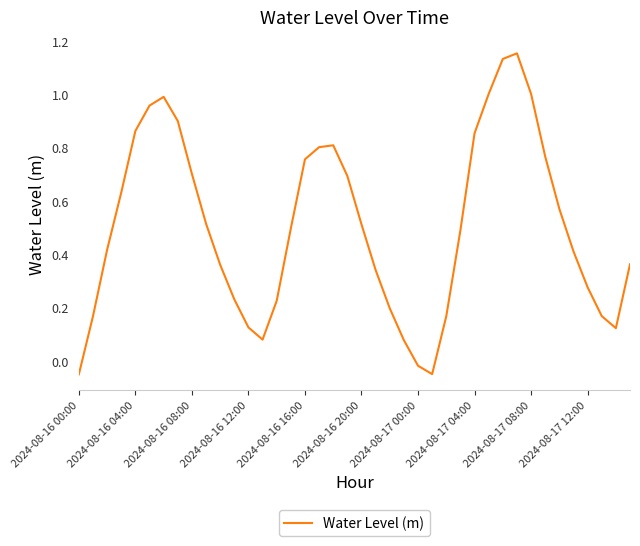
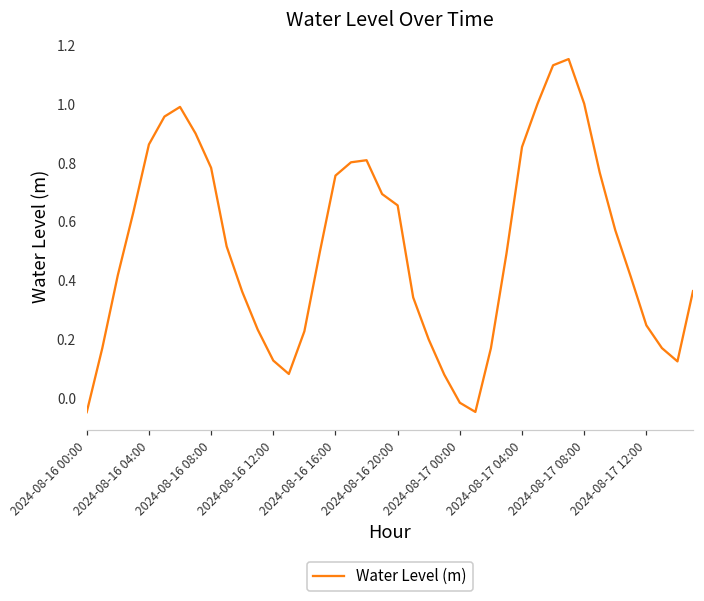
2024-08-16 08:00: 0.70 -> 0.78
2024-08-16 20:00: 0.51 -> 0.66
2024-08-17 12:00: 0.28 -> 0.25
